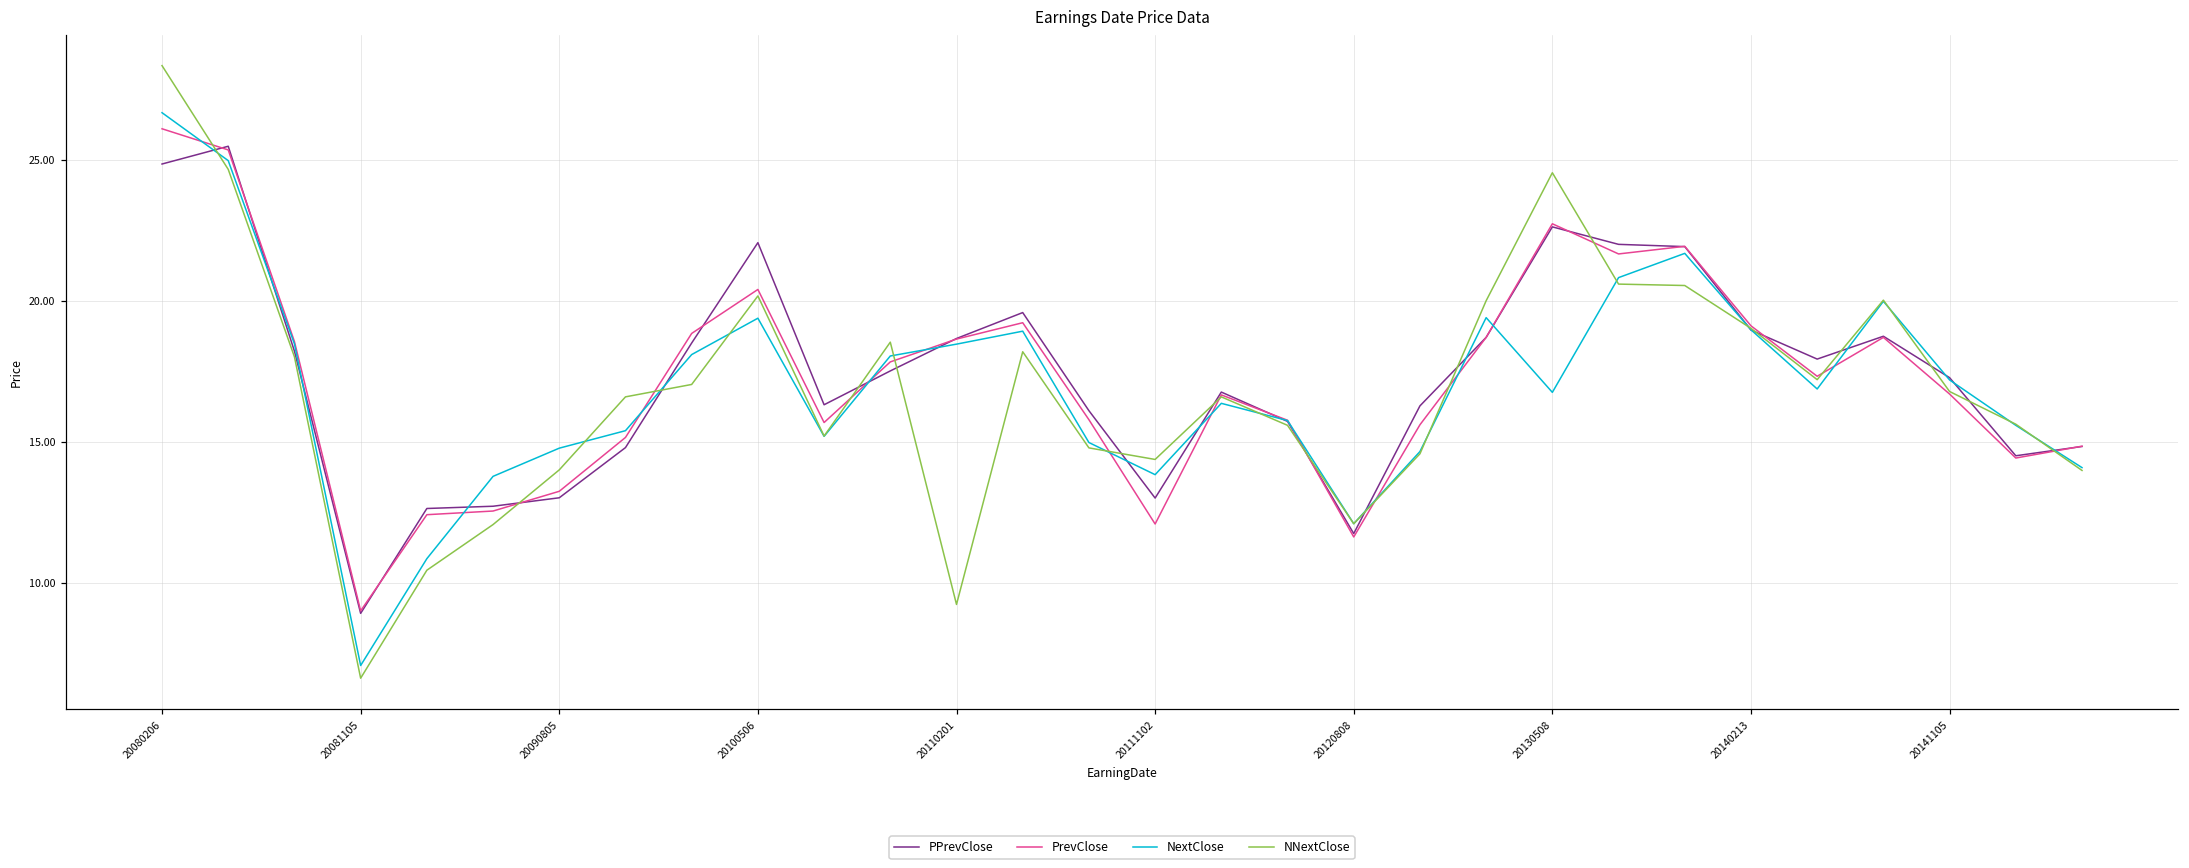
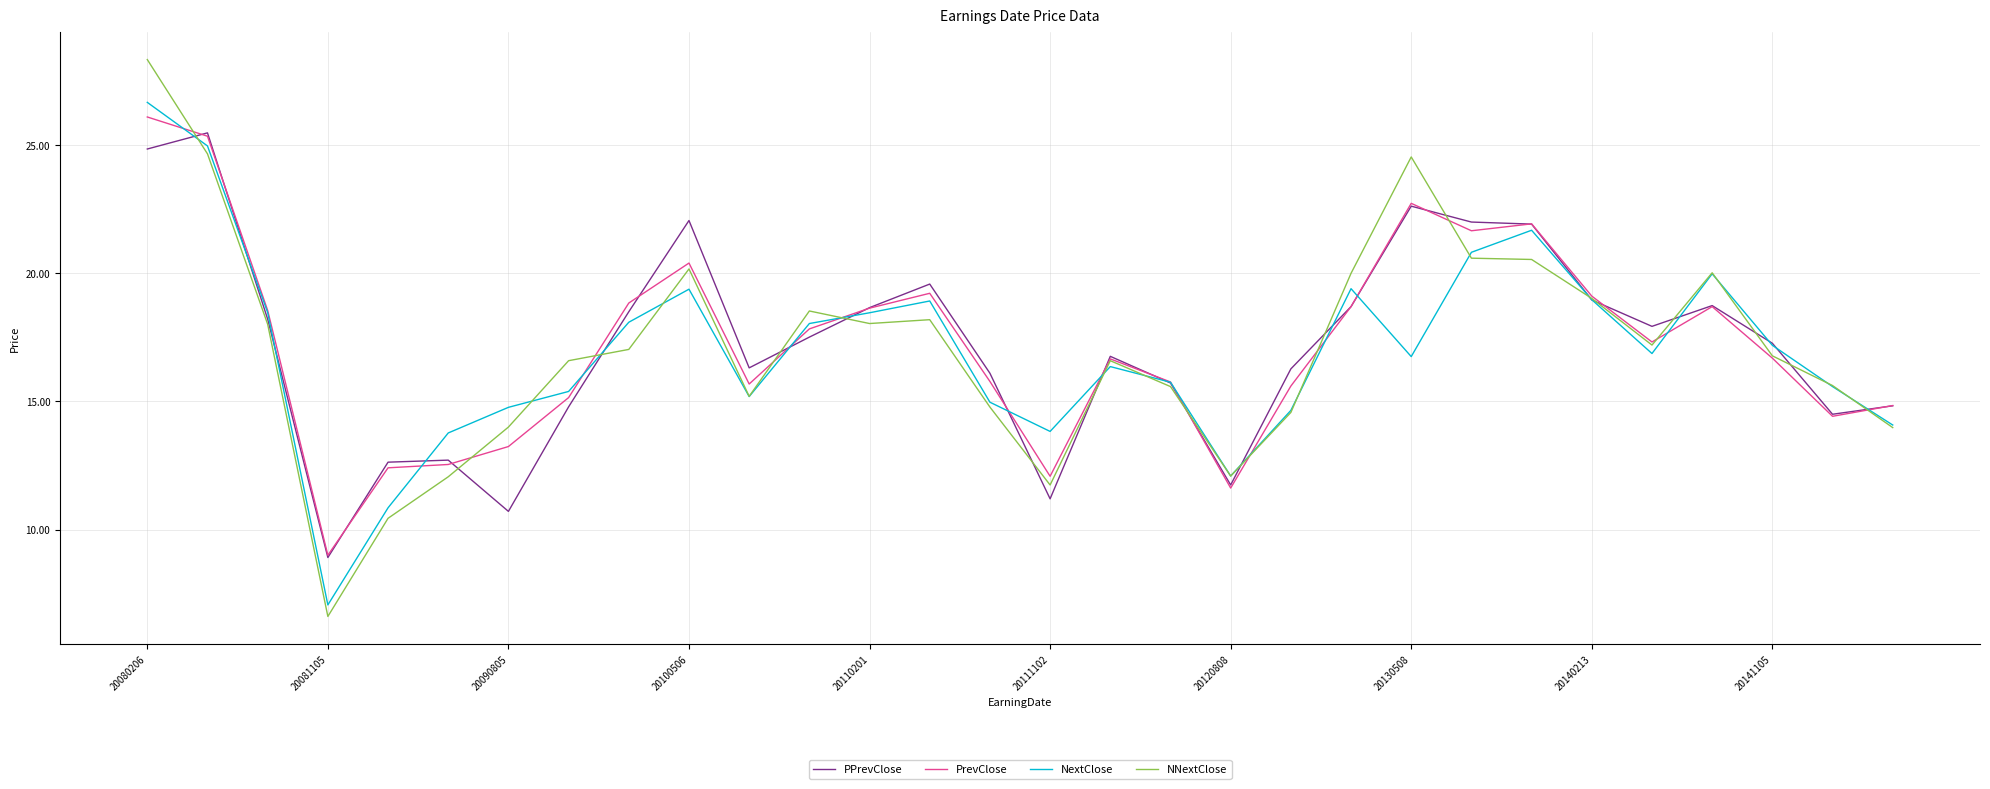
PPrevClose, 20090805: 13.0 -> 10.7
NNextClose, 20110201: 9.2 -> 18.0
PPrevClose, 20111102: 13.0 -> 11.2
NNextClose, 20111102: 14.4 -> 11.7
